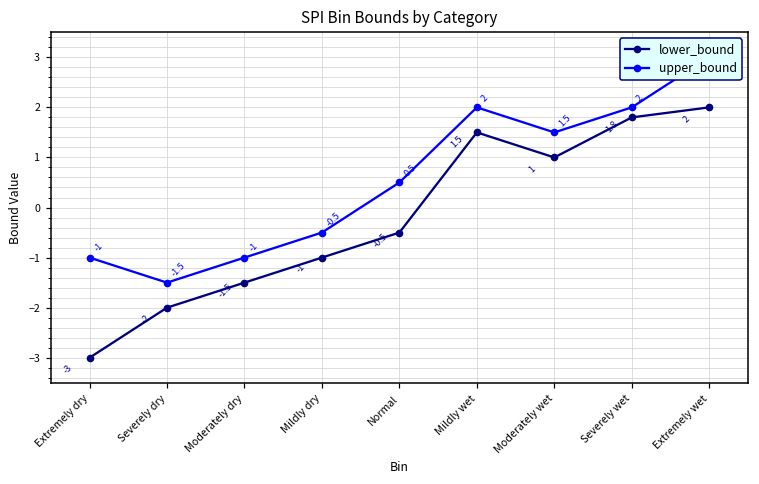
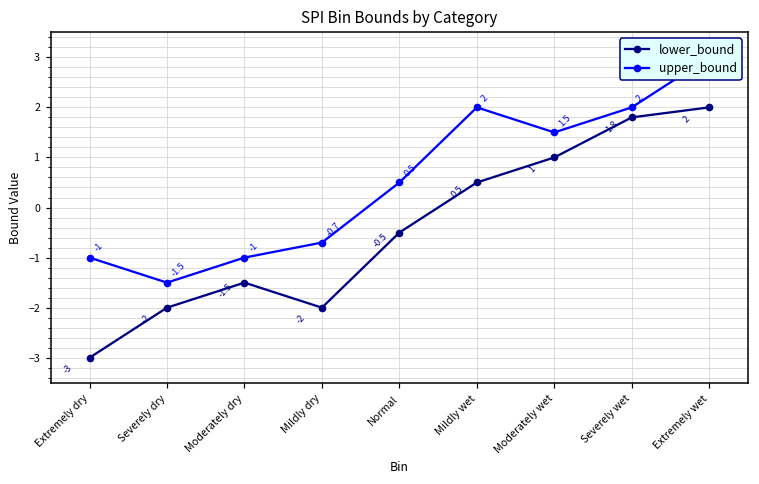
lower_bound, Mildly dry: -1 -> -2
upper_bound, Mildly dry: -0.5 -> -0.7
lower_bound, Mildly wet: 1.5 -> 0.5
